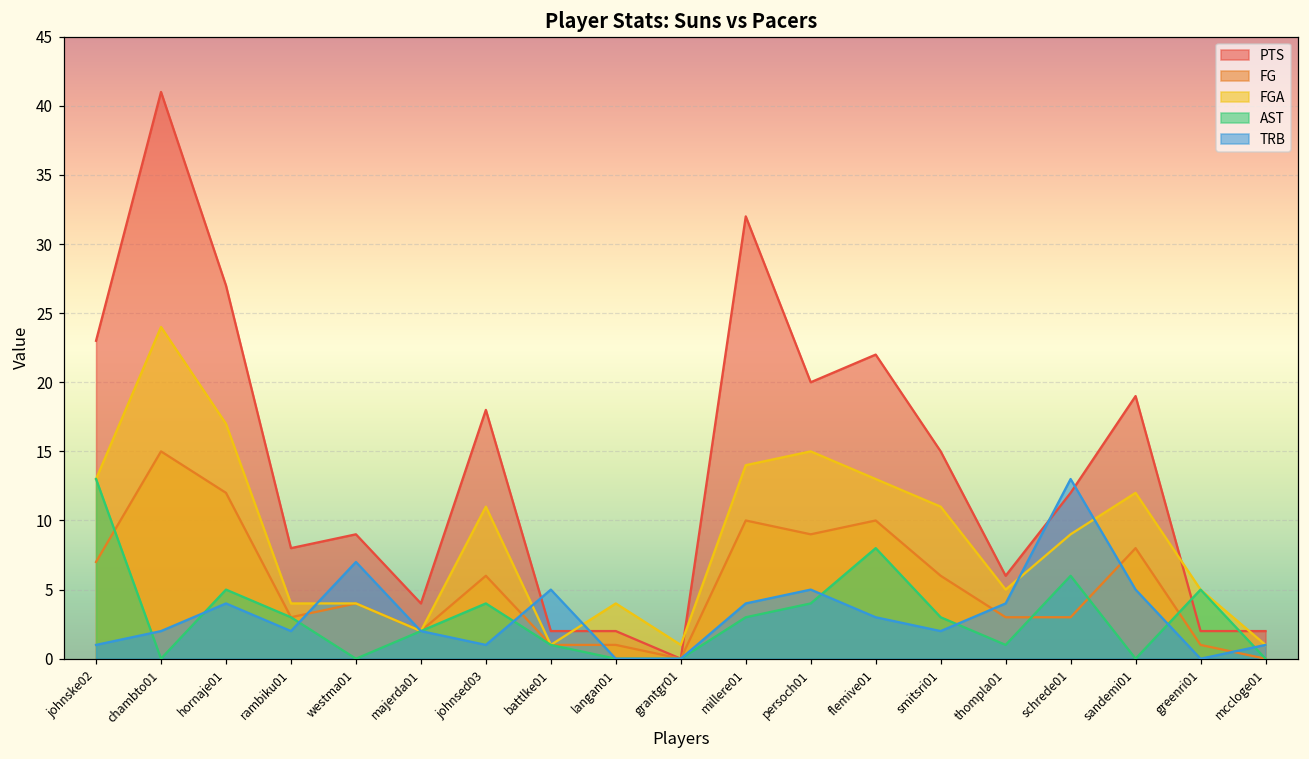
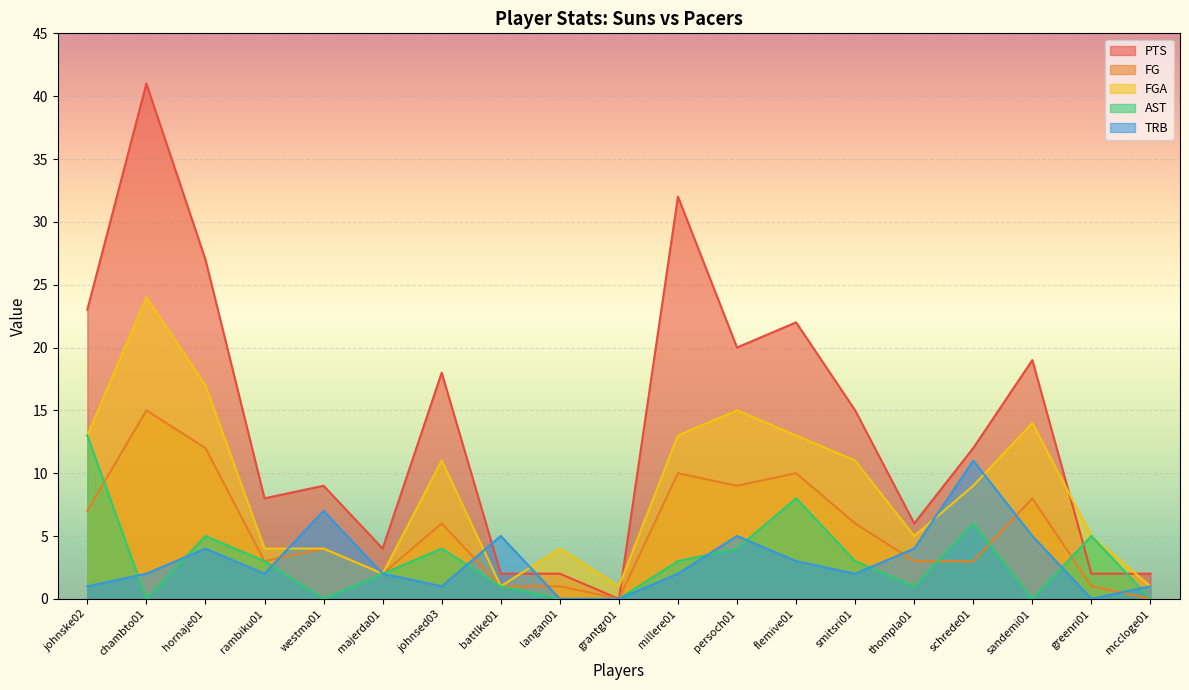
FGA, millere01: 14 -> 13
TRB, millere01: 4 -> 2
TRB, schrede01: 13 -> 11
FGA, sandemi01: 12 -> 14
